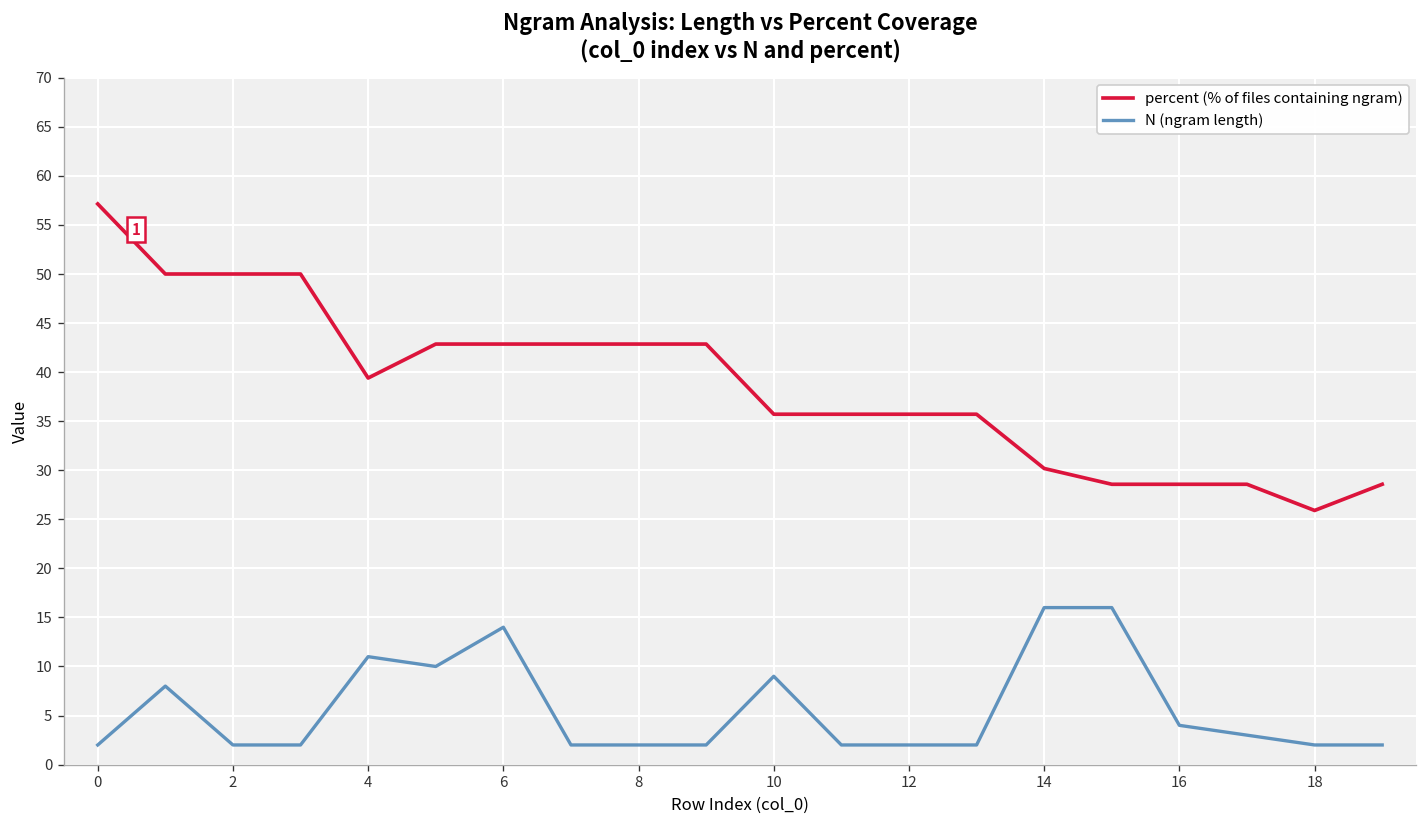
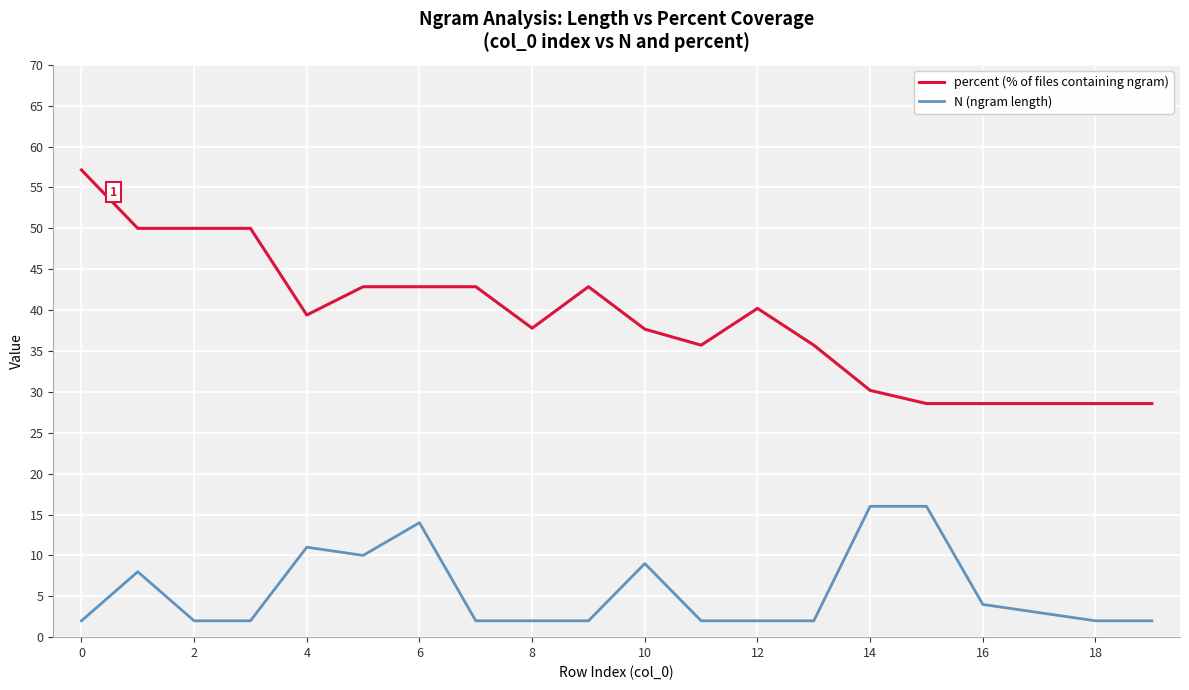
percent (% of files containing ngram), 8: 43 -> 38
percent (% of files containing ngram), 10: 36 -> 38
percent (% of files containing ngram), 12: 36 -> 40
percent (% of files containing ngram), 18: 26 -> 29
